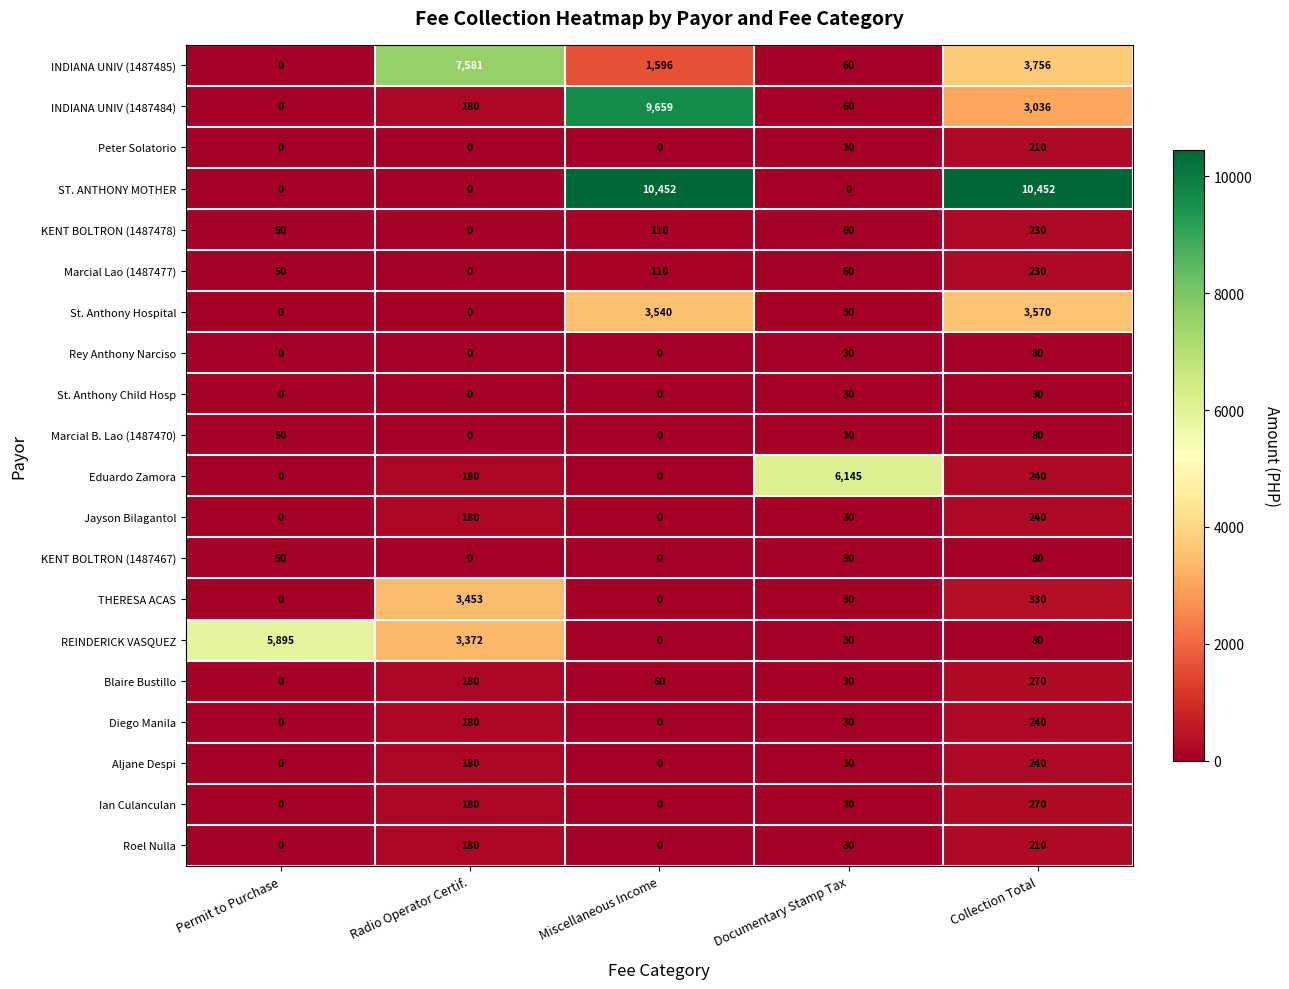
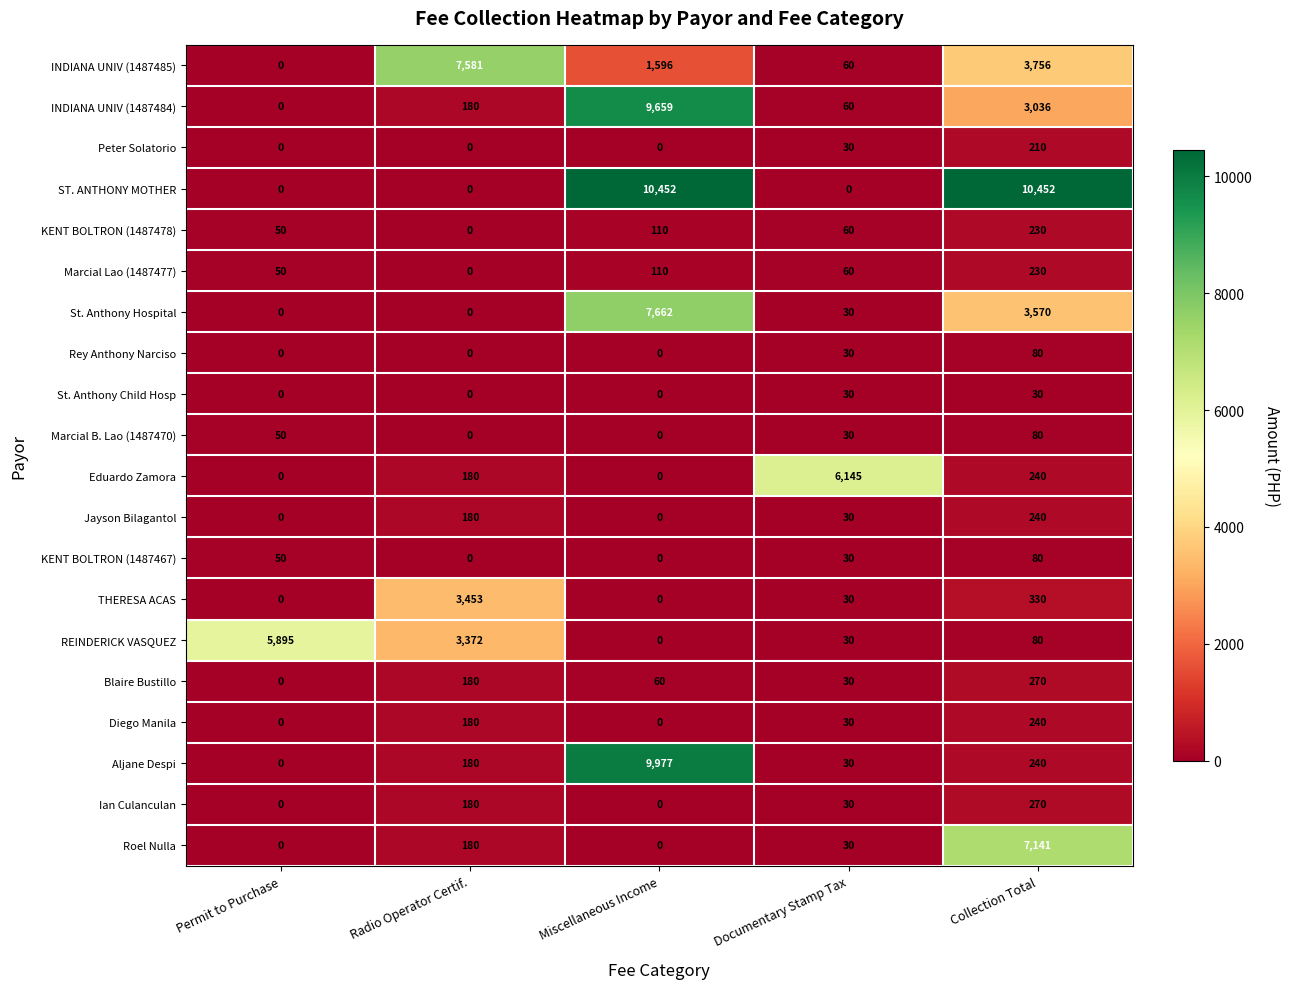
St. Anthony Hospital, Miscellaneous Income: 3,540 -> 7,662
Aljane Despi, Miscellaneous Income: 0 -> 9,977
Roel Nulla, Collection Total: 210 -> 7,141
